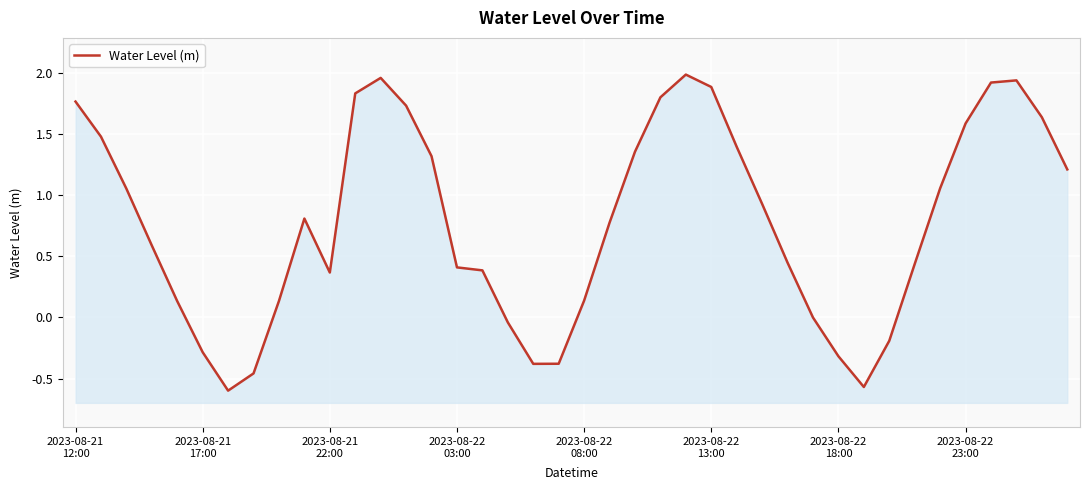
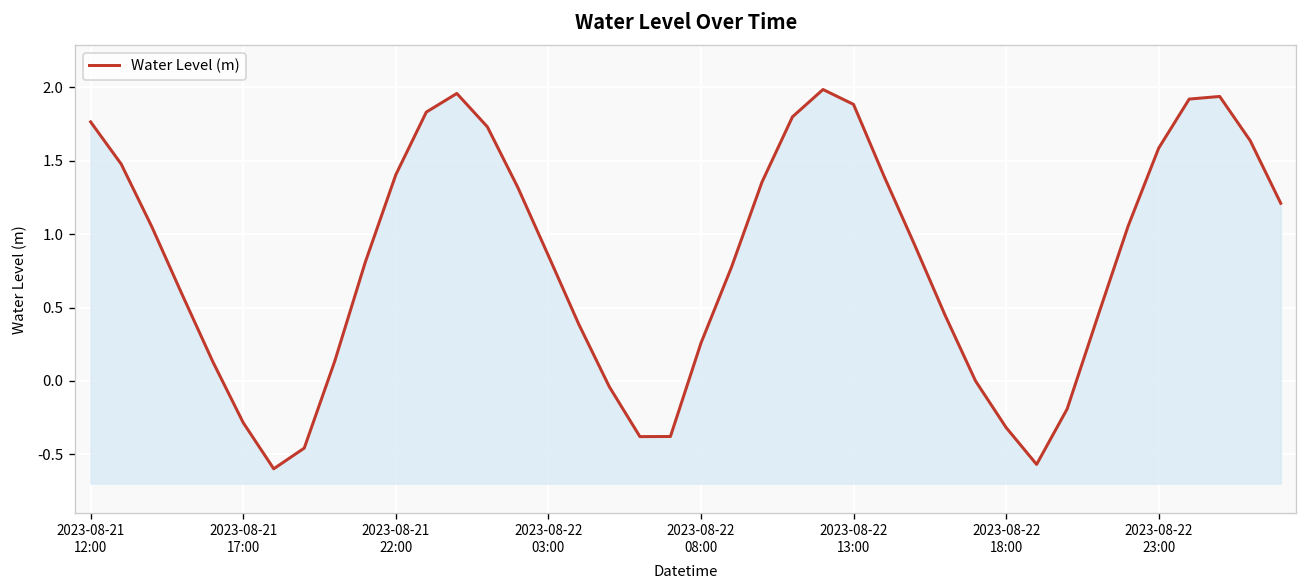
2023-08-21 22:00: 0.37 -> 1.40
2023-08-22 03:00: 0.41 -> 0.85
2023-08-22 08:00: 0.14 -> 0.26
